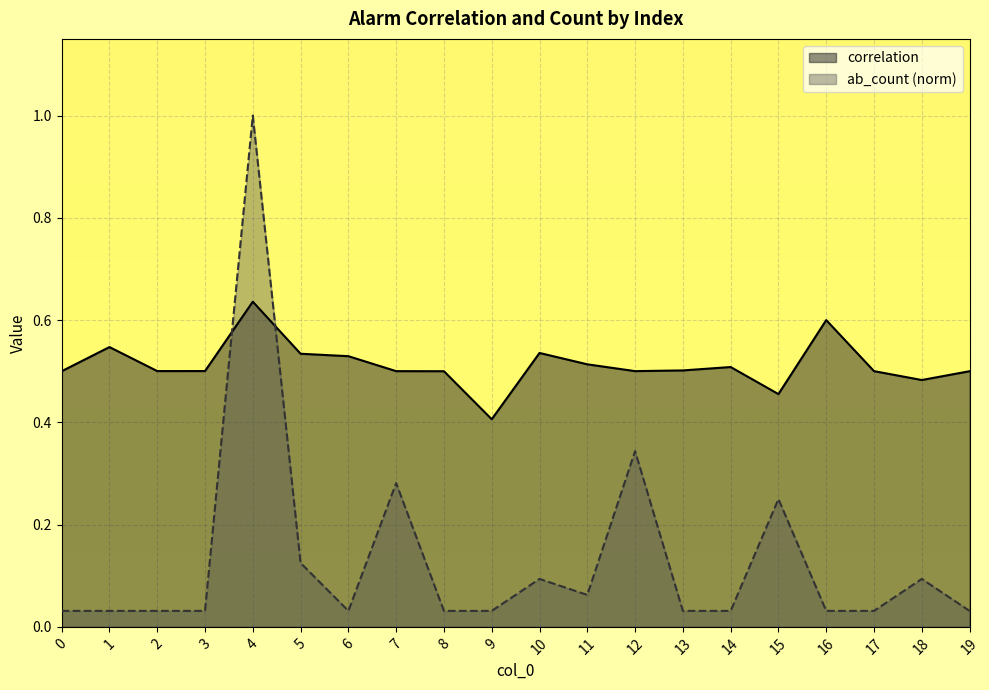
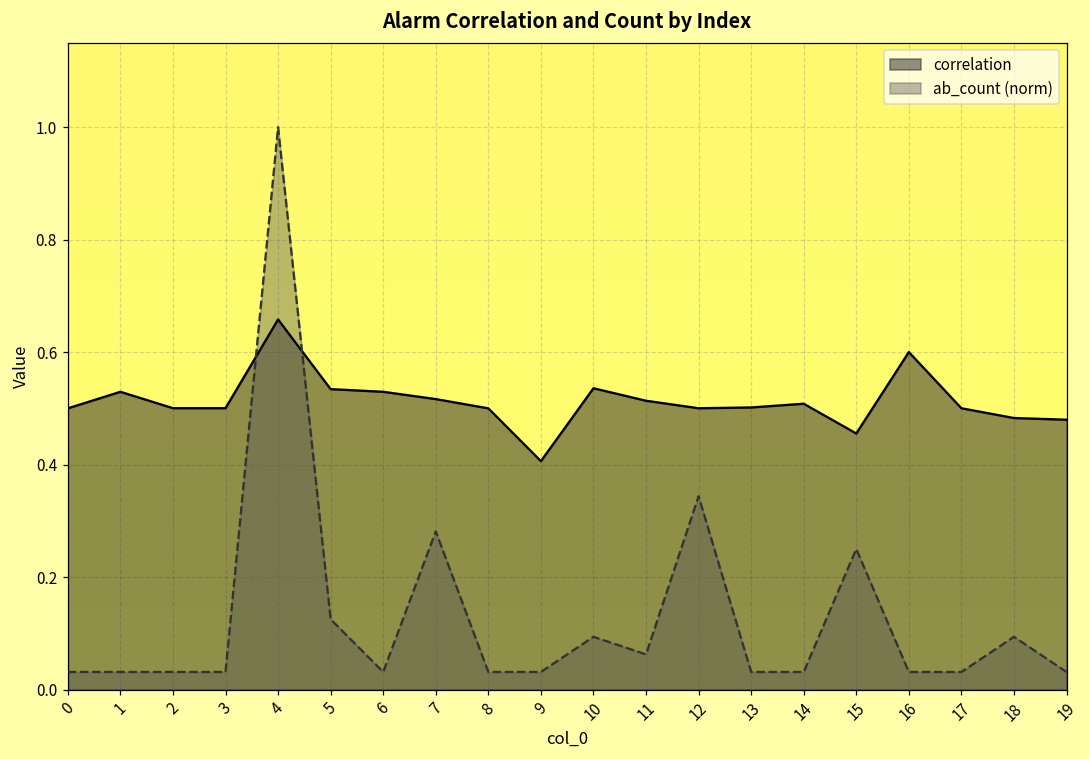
correlation, 1: 0.55 -> 0.53
correlation, 4: 0.64 -> 0.66
correlation, 7: 0.50 -> 0.52
correlation, 19: 0.50 -> 0.48
